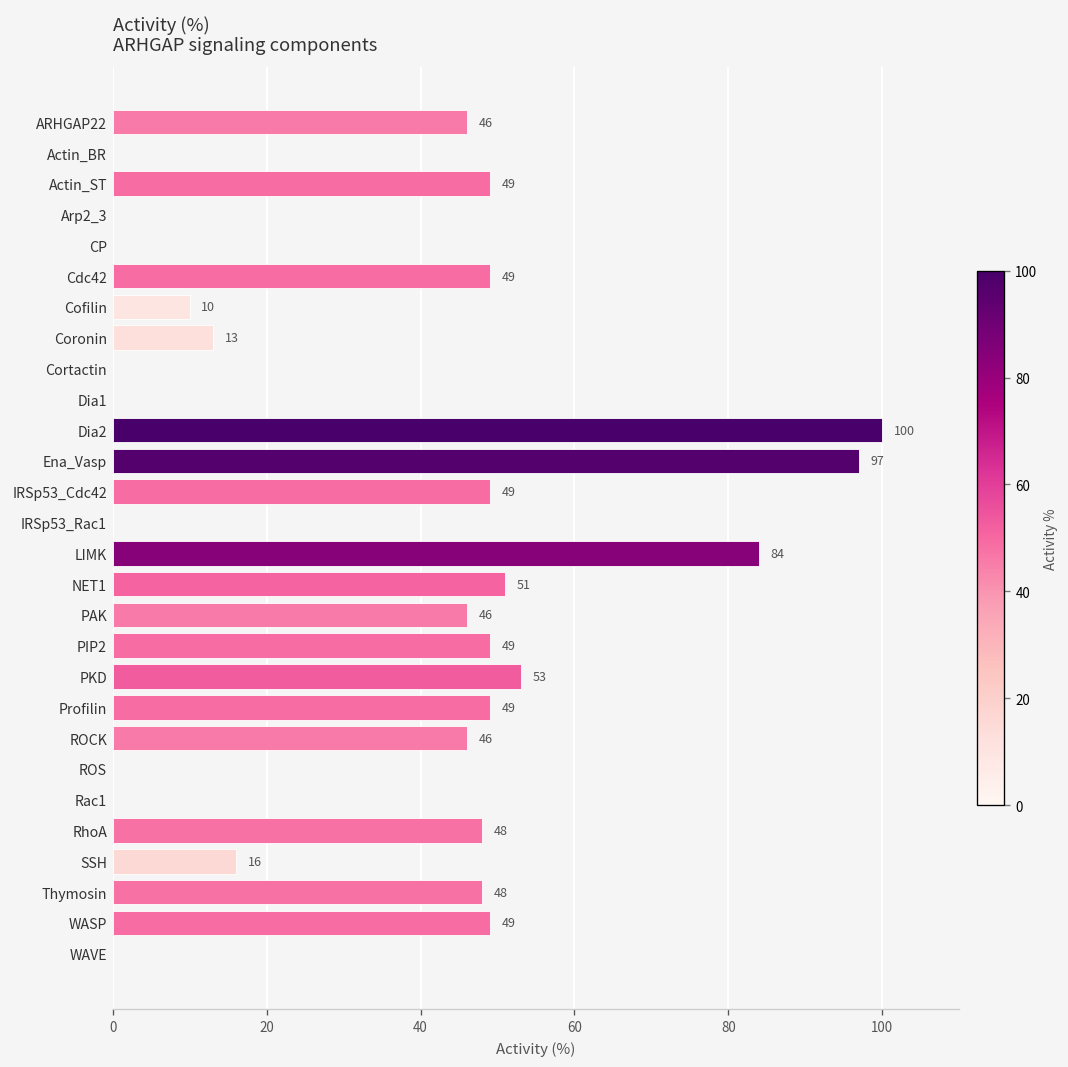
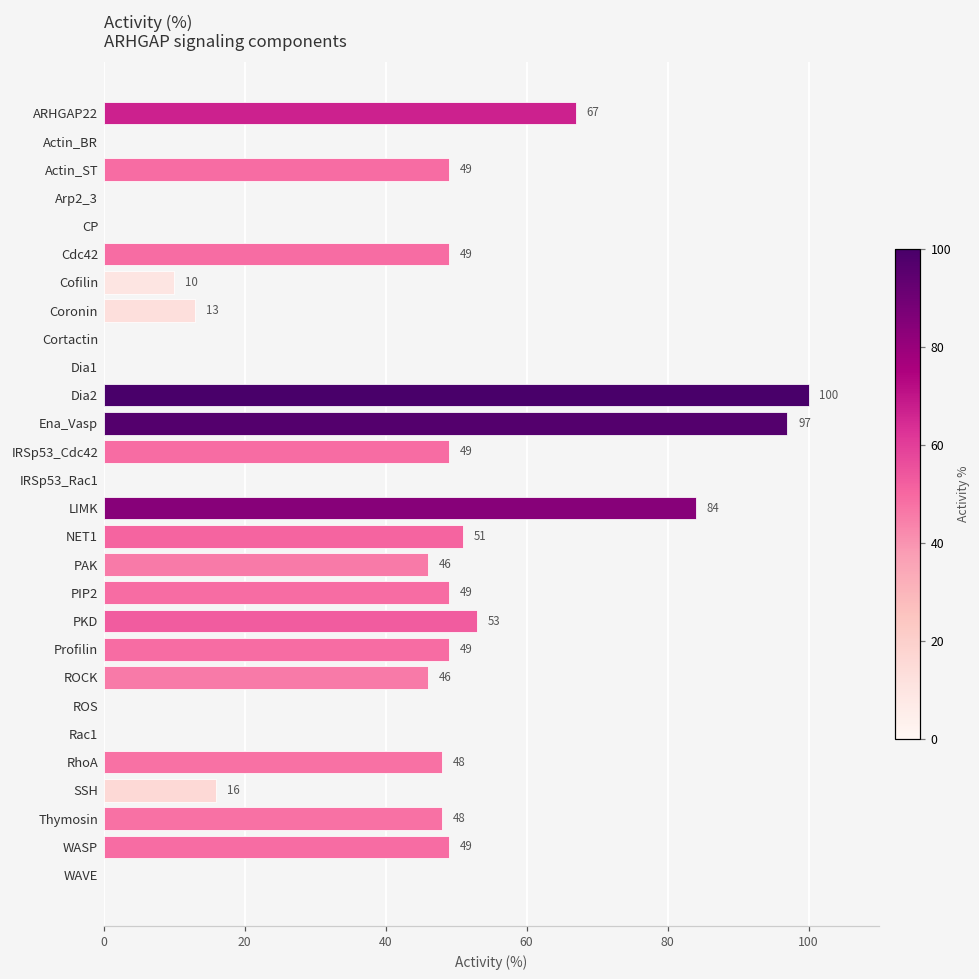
ARHGAP22: 46 -> 67
